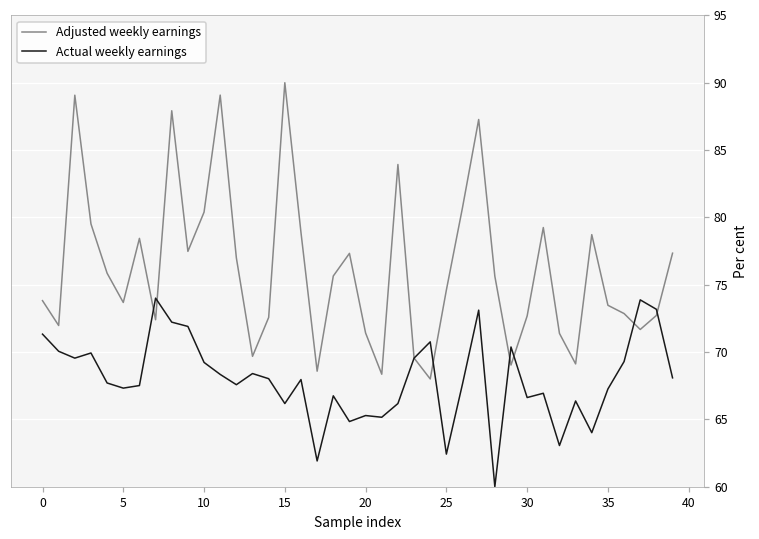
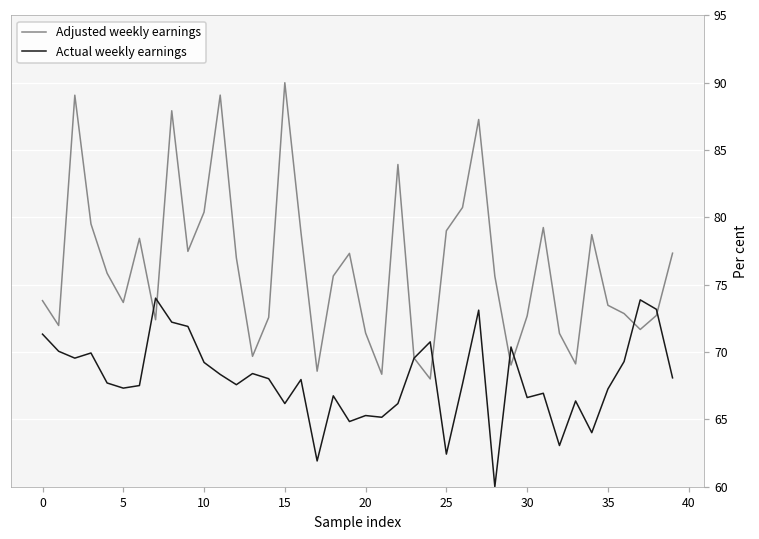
Adjusted weekly earnings, 25: 74.6 -> 79.0
